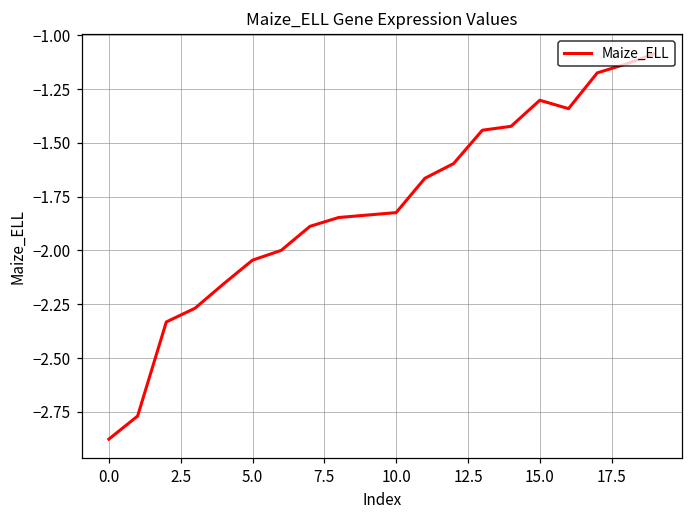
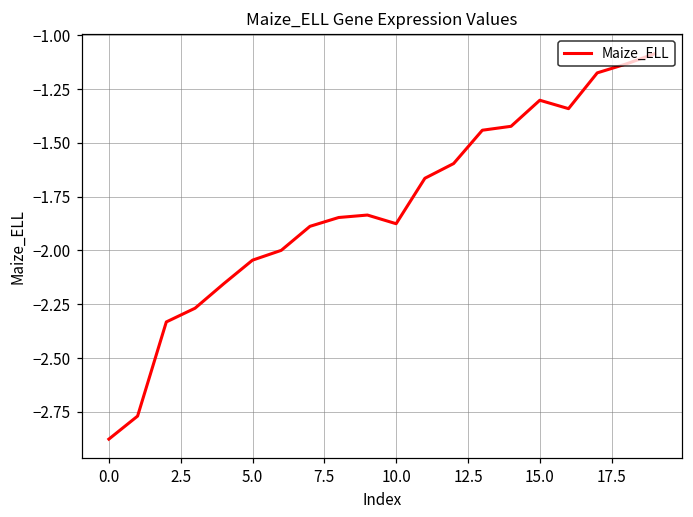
10.0: -1.82 -> -1.88
